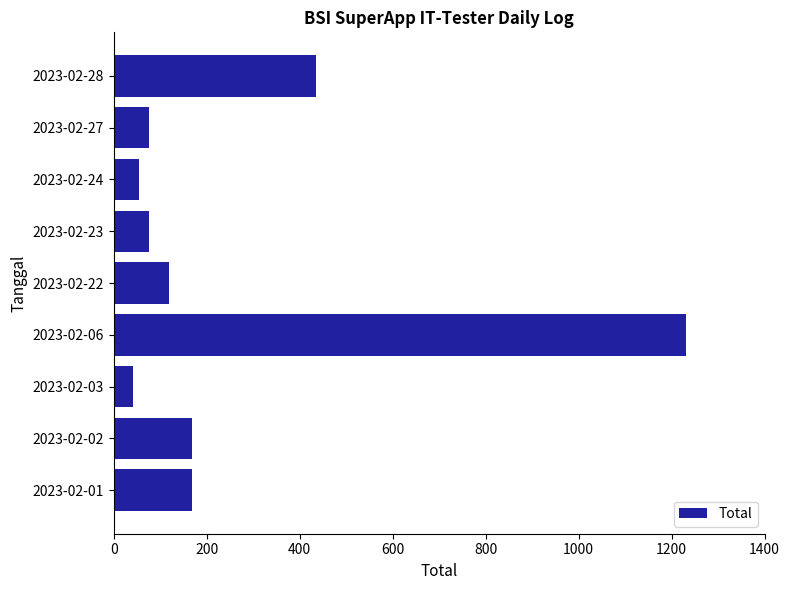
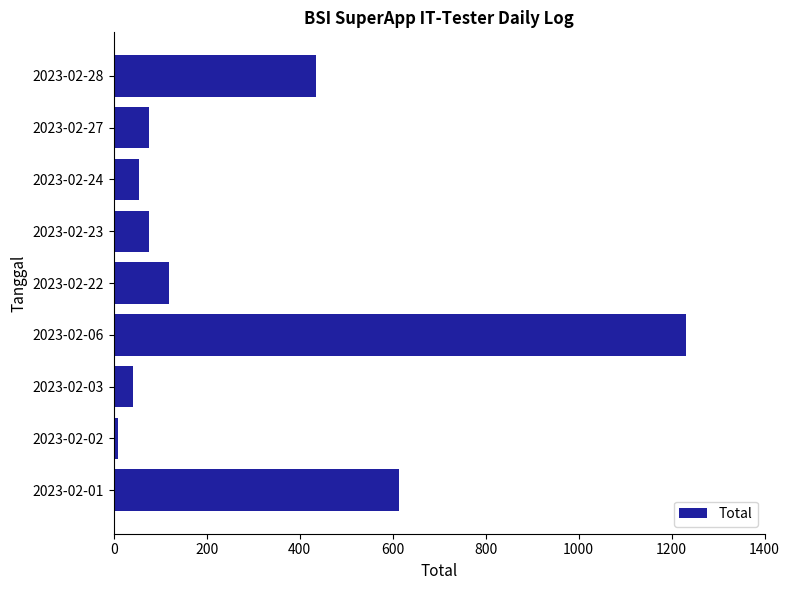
2023-02-02: 170 -> 10
2023-02-01: 170 -> 610
